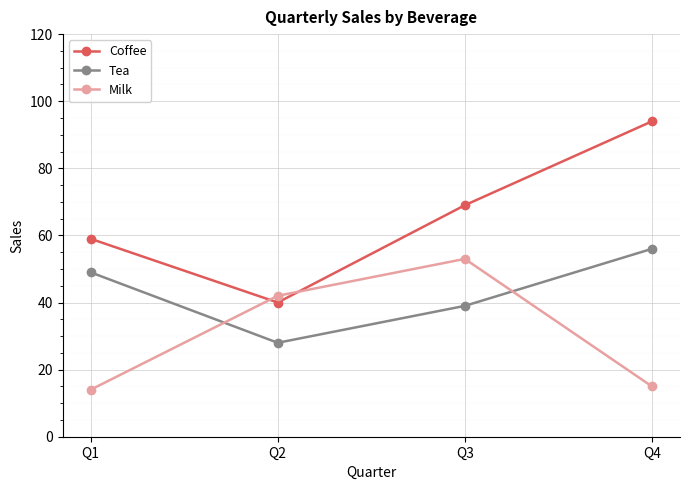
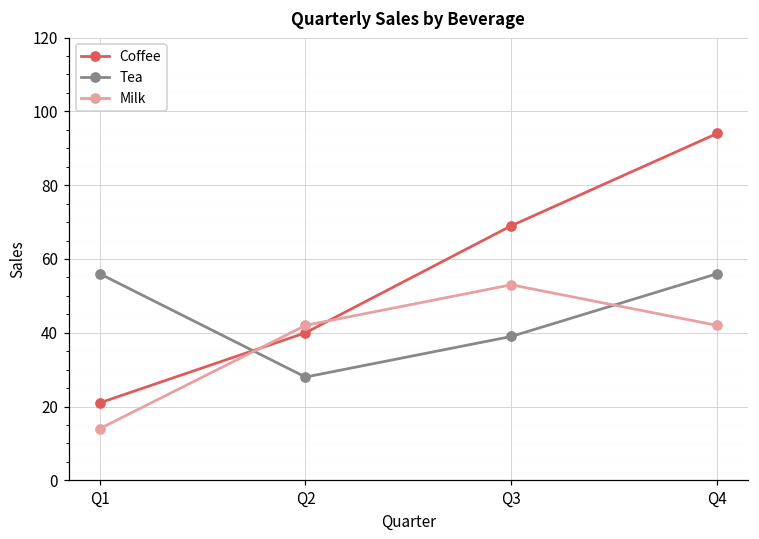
Coffee, Q1: 59 -> 21
Tea, Q1: 49 -> 56
Milk, Q4: 15 -> 42
